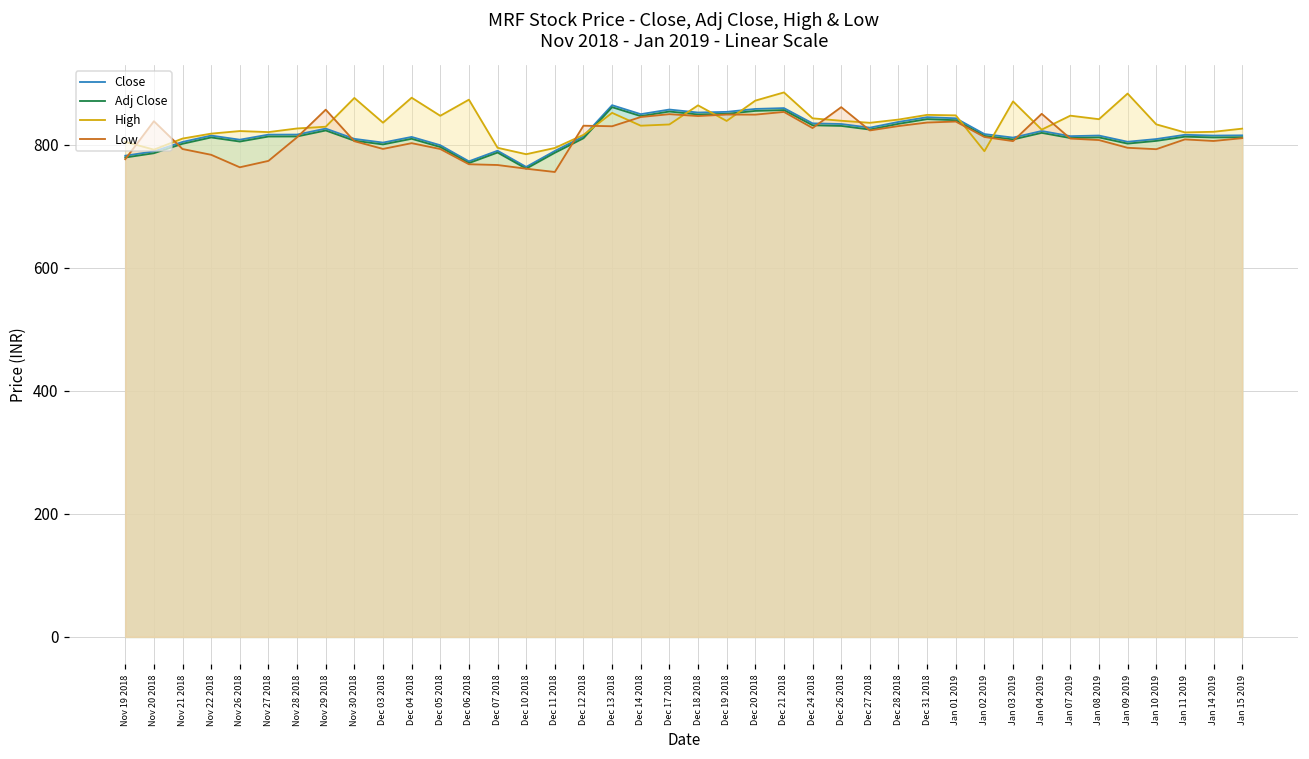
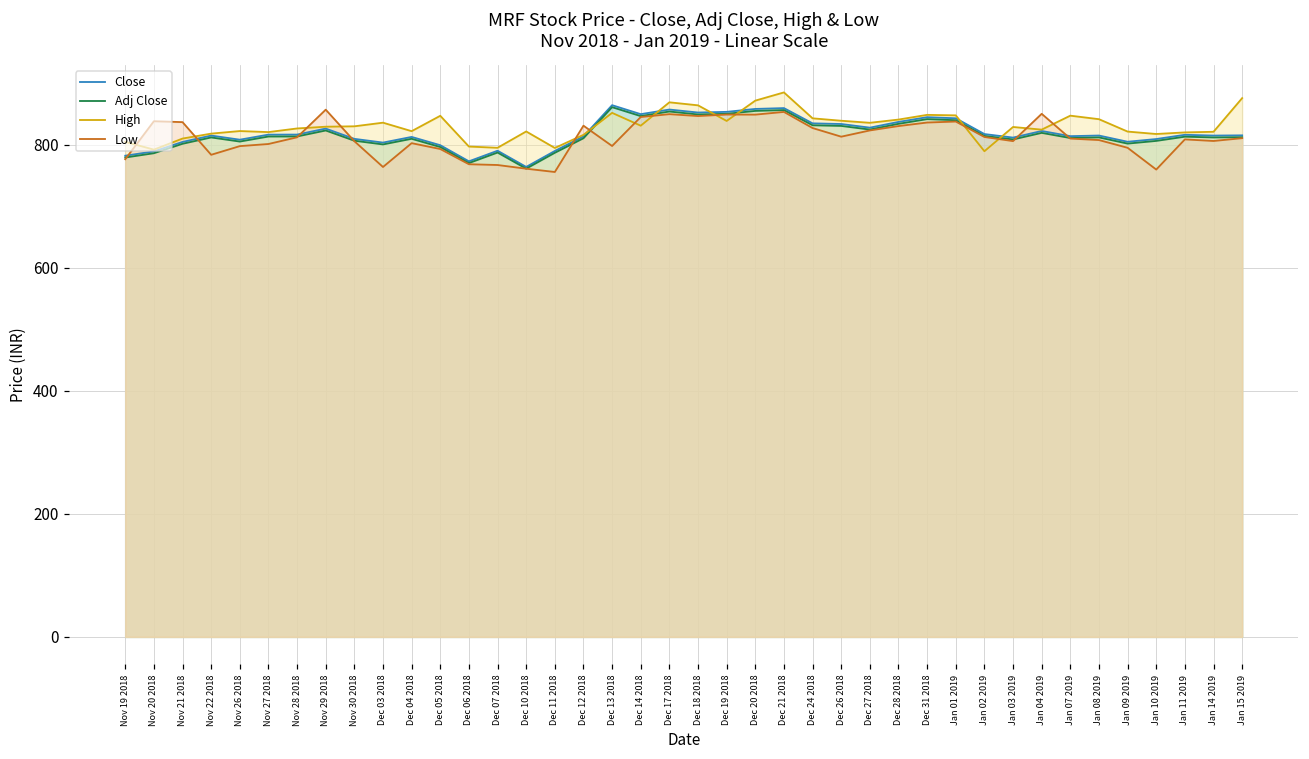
Low, Nov 21 2018: 790 -> 840
Low, Nov 26 2018: 760 -> 800
Low, Nov 27 2018: 770 -> 800
High, Nov 30 2018: 880 -> 830
Low, Dec 03 2018: 790 -> 760
High, Dec 04 2018: 880 -> 820
High, Dec 06 2018: 870 -> 800
High, Dec 10 2018: 780 -> 820
Low, Dec 13 2018: 830 -> 800
High, Dec 17 2018: 830 -> 870
Low, Dec 26 2018: 860 -> 810
High, Jan 03 2019: 870 -> 830
High, Jan 09 2019: 880 -> 820
High, Jan 10 2019: 830 -> 820
Low, Jan 10 2019: 790 -> 760
High, Jan 15 2019: 830 -> 880
